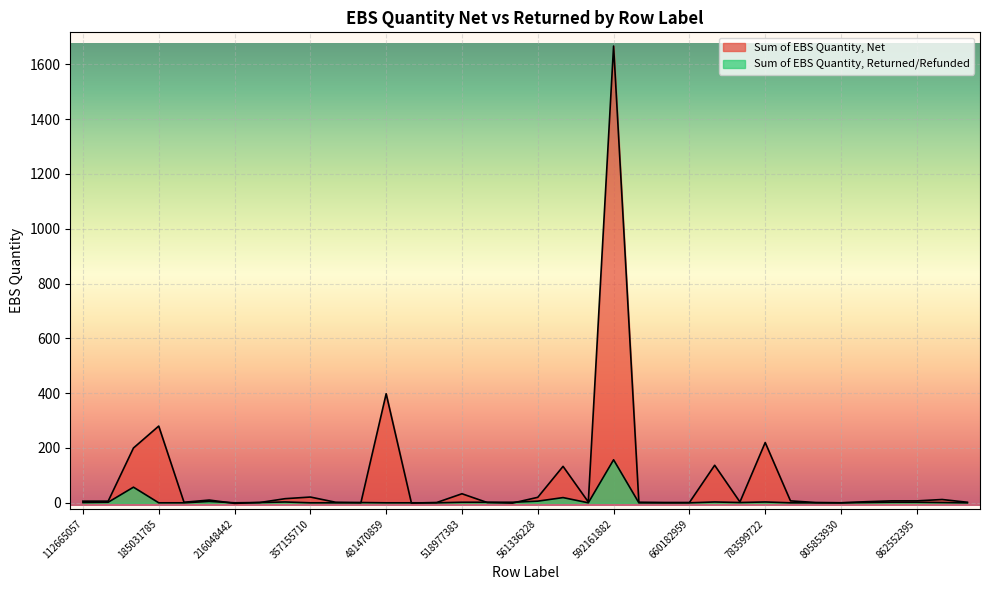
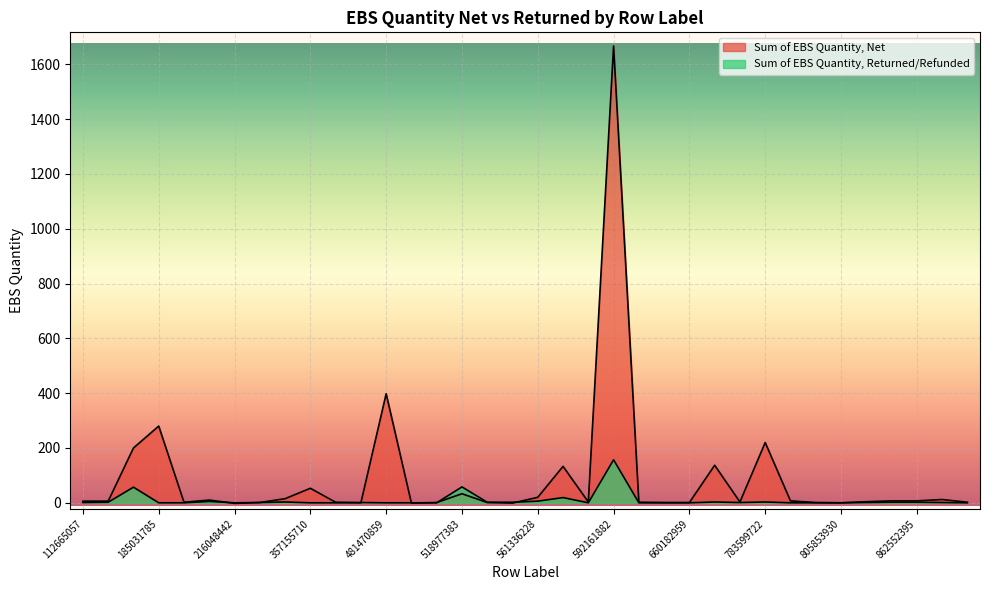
Sum of EBS Quantity, Net, 357155710: 20 -> 50
Sum of EBS Quantity, Returned/Refunded, 518977383: 0 -> 60
